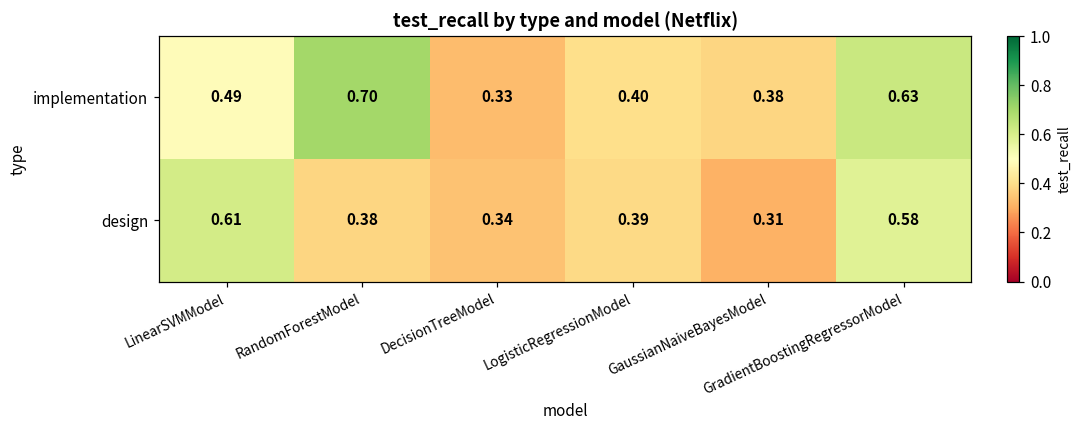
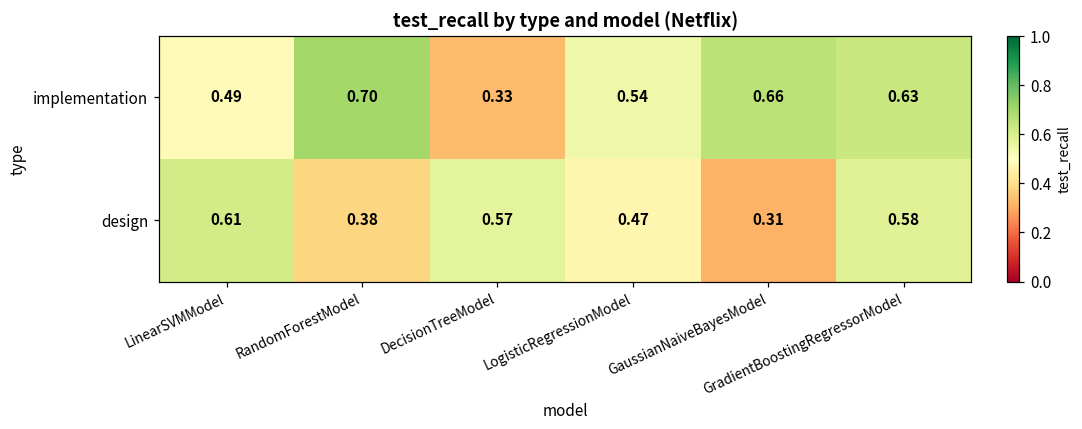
implementation, LogisticRegressionModel: 0.40 -> 0.54
implementation, GaussianNaiveBayesModel: 0.38 -> 0.66
design, DecisionTreeModel: 0.34 -> 0.57
design, LogisticRegressionModel: 0.39 -> 0.47
